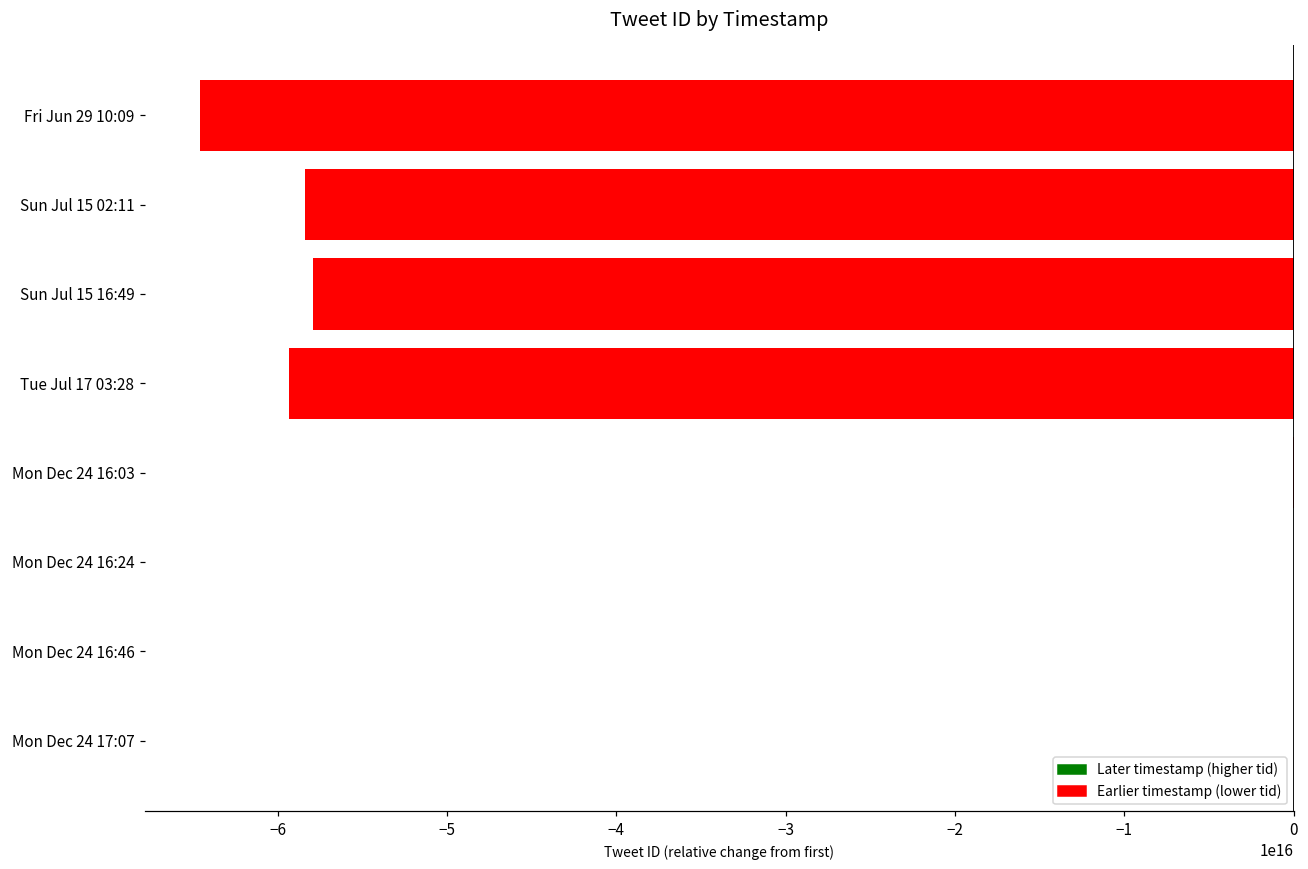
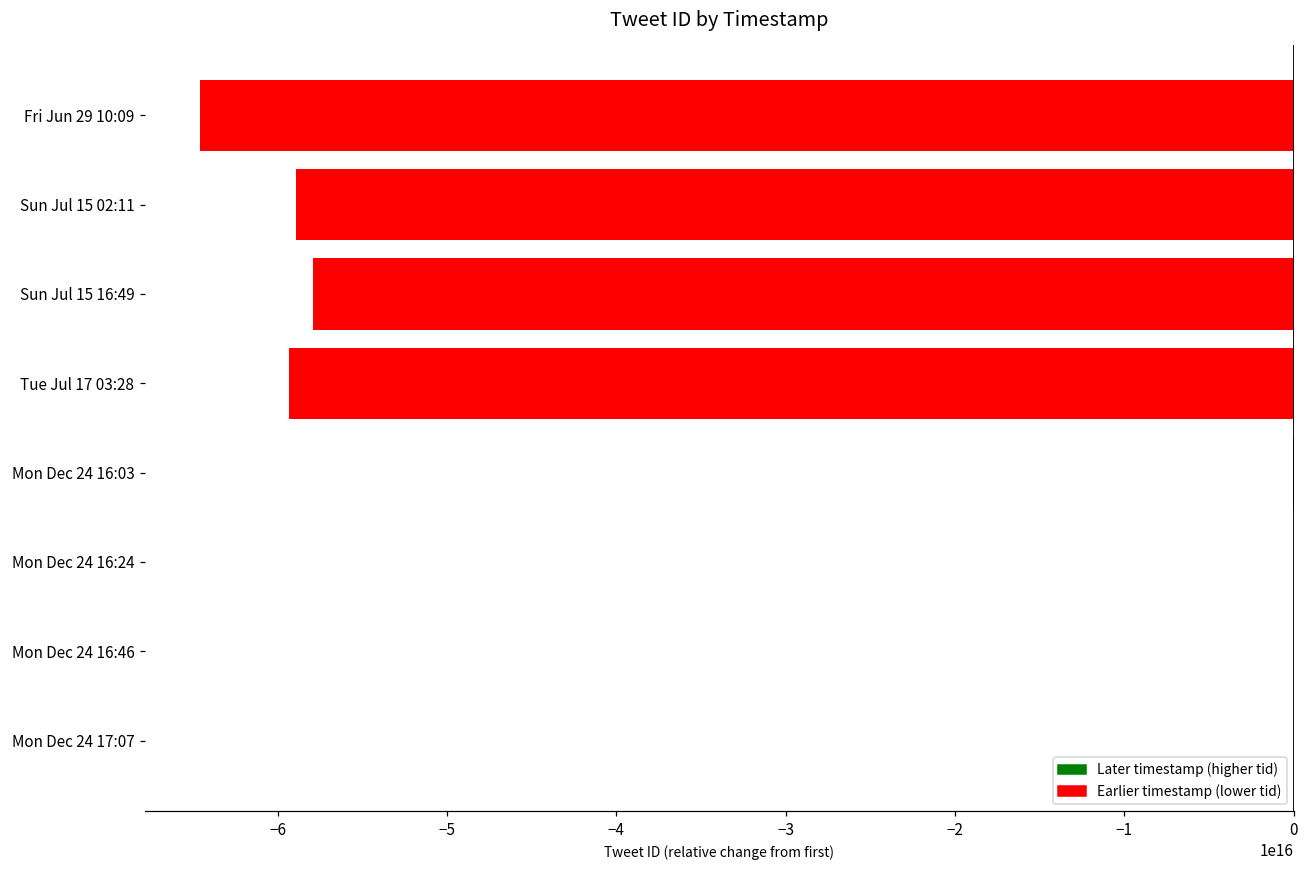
Sun Jul 15 02:11: -58400000000000000 -> -58900000000000000
